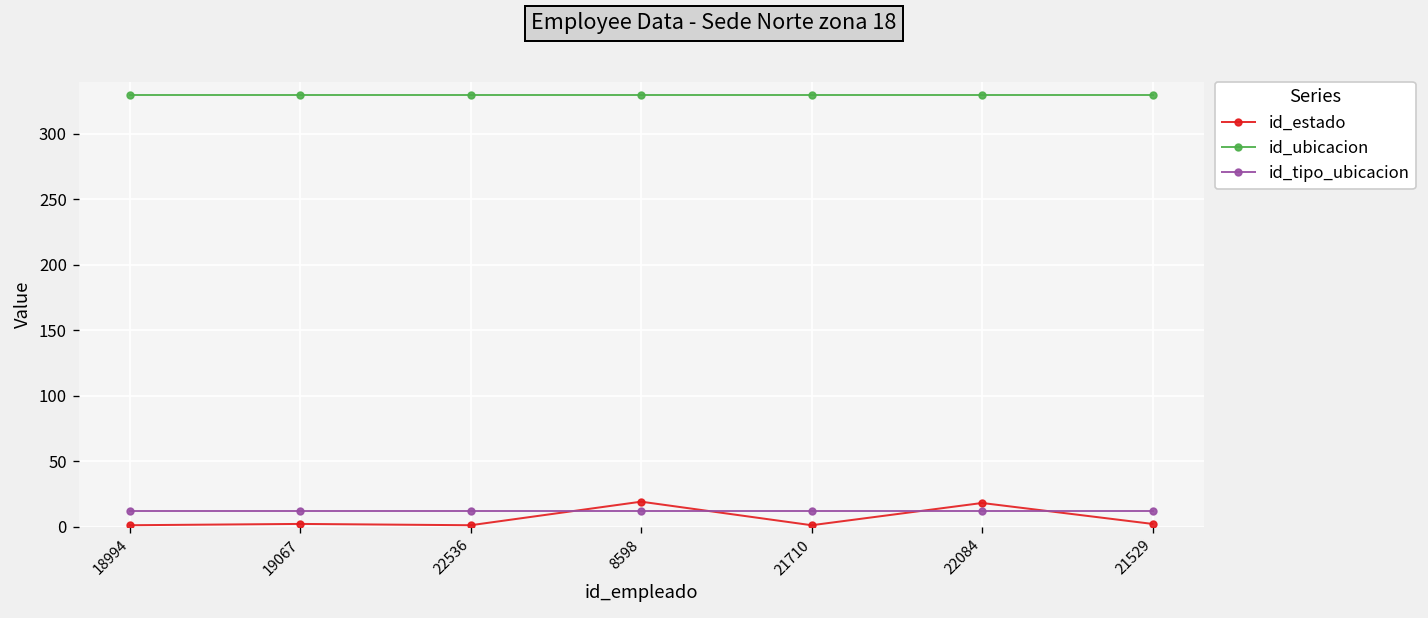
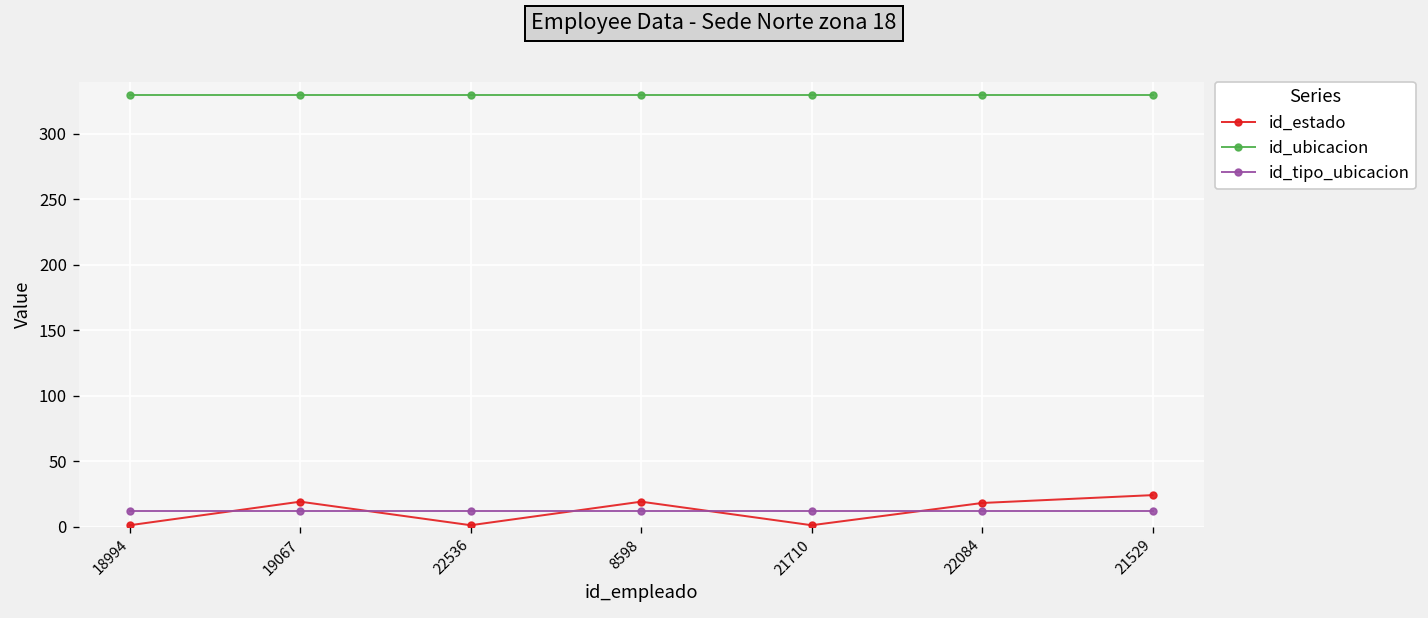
id_estado, 19067: 2 -> 19
id_estado, 21529: 2 -> 24
